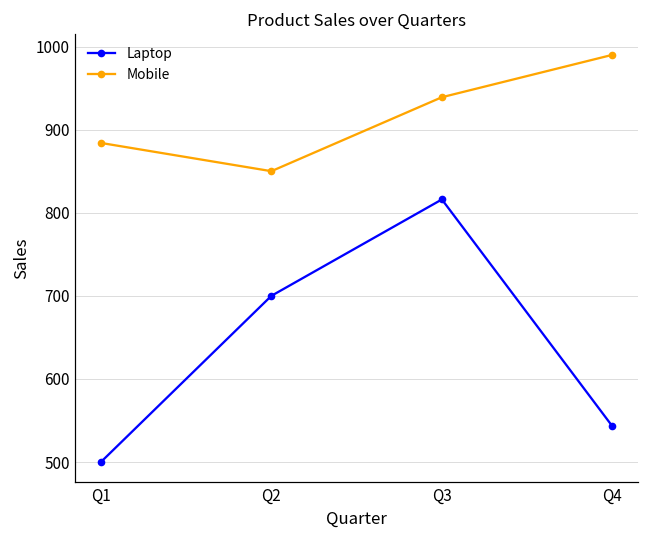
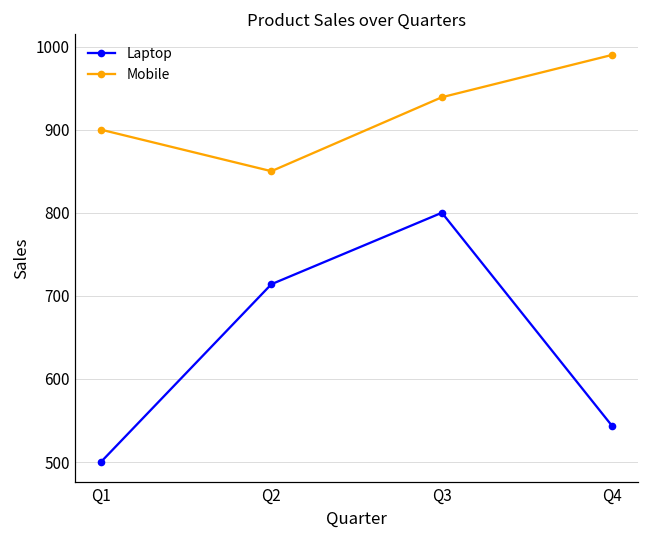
Mobile, Q1: 880 -> 900
Laptop, Q2: 700 -> 710
Laptop, Q3: 820 -> 800
